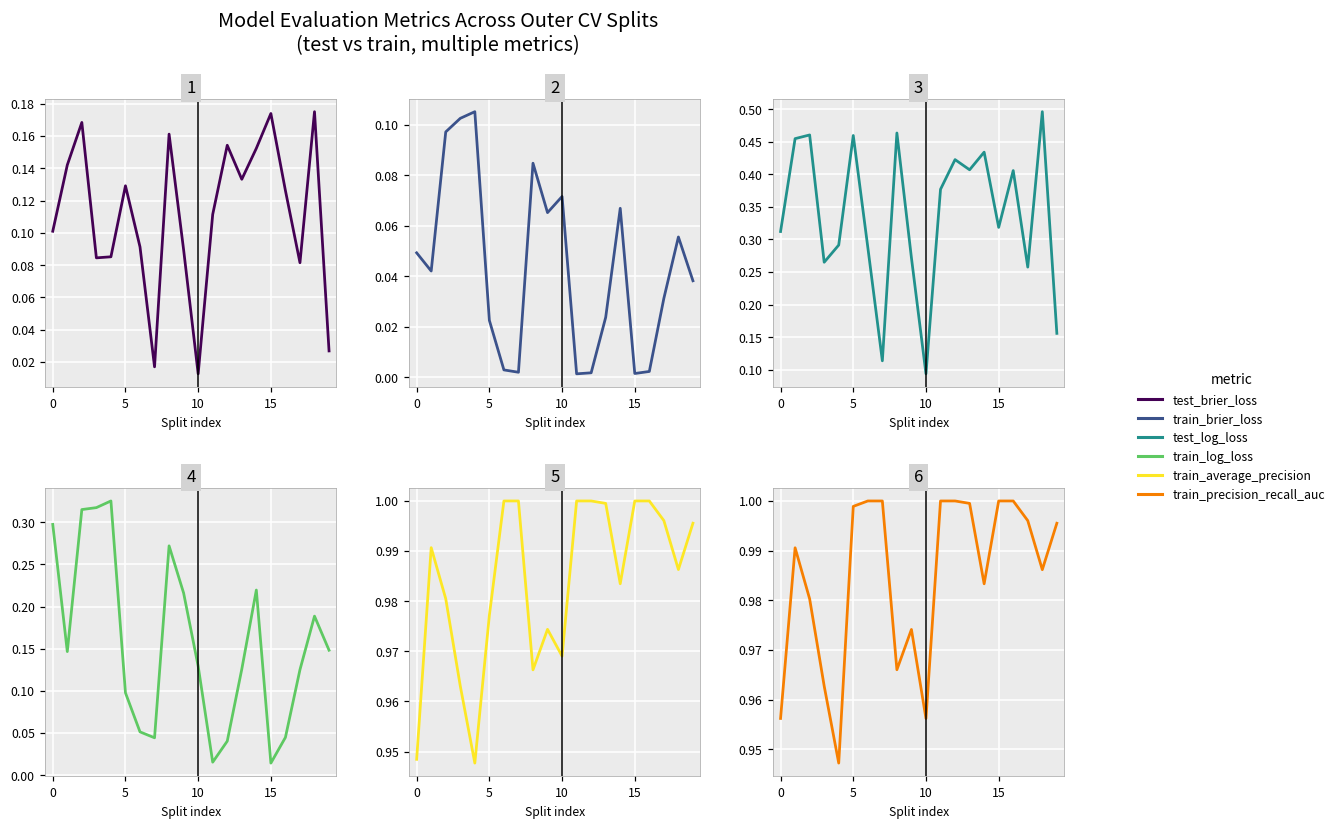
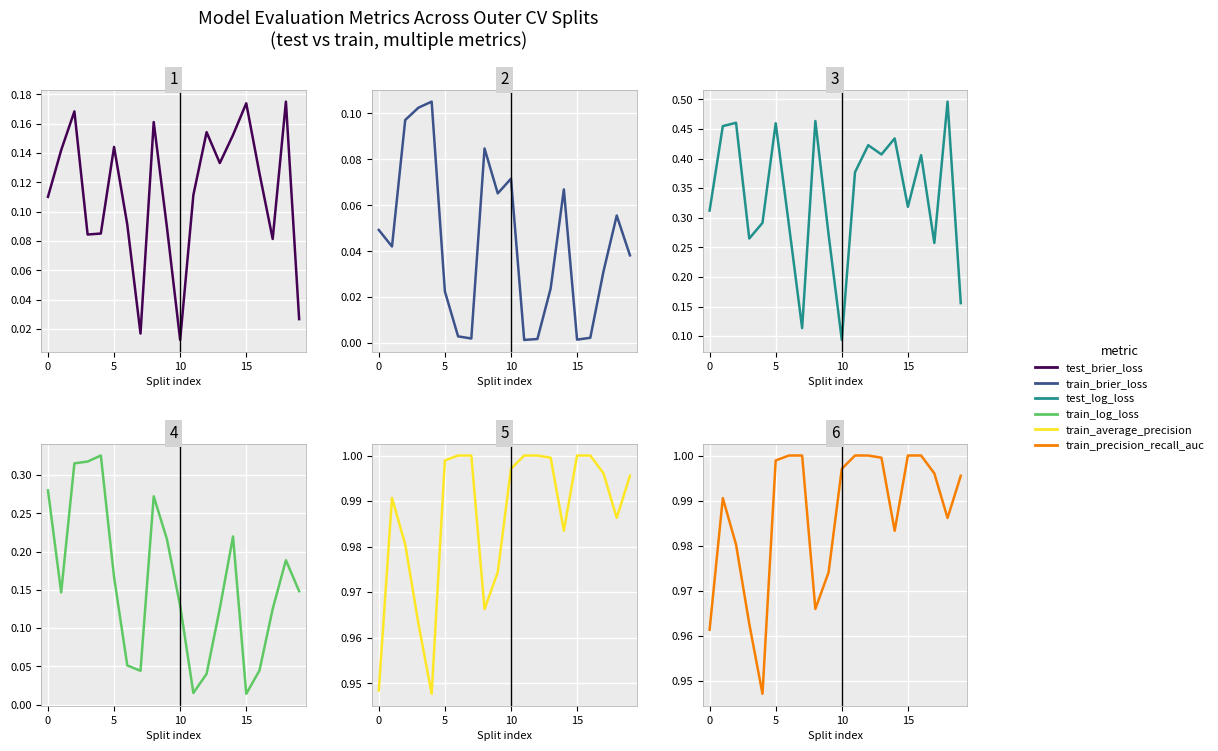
1, 0: 0.101 -> 0.110
1, 5: 0.129 -> 0.144
4, 0: 0.30 -> 0.28
4, 5: 0.10 -> 0.17
5, 5: 0.977 -> 0.999
5, 10: 0.969 -> 0.997
6, 0: 0.956 -> 0.961
6, 10: 0.956 -> 0.997
